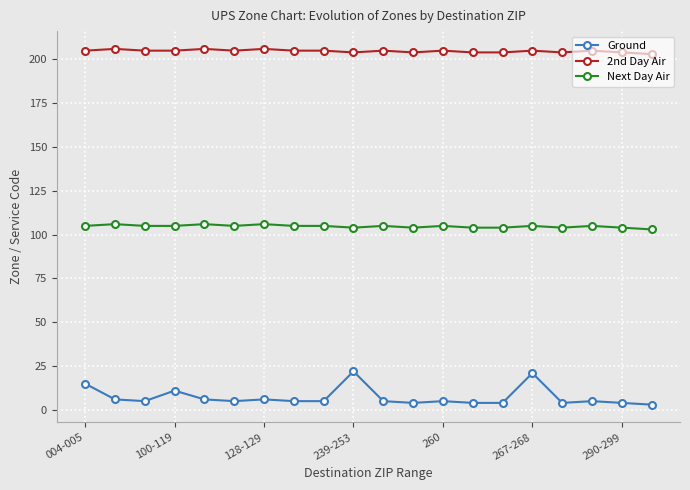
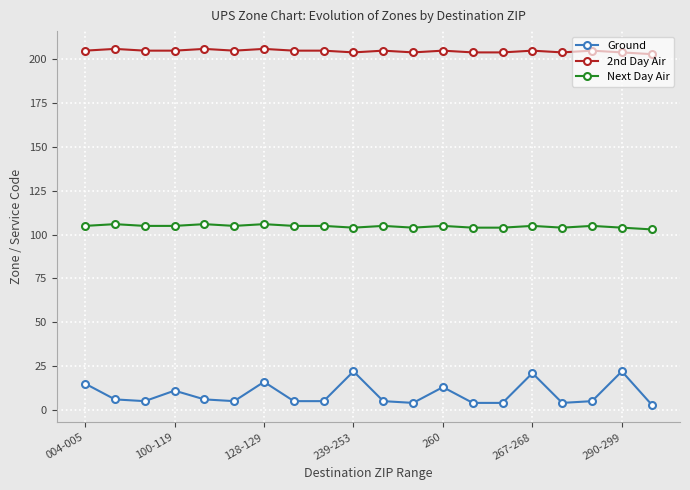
Ground, 128-129: 6 -> 16
Ground, 260: 5 -> 13
Ground, 290-299: 4 -> 22
